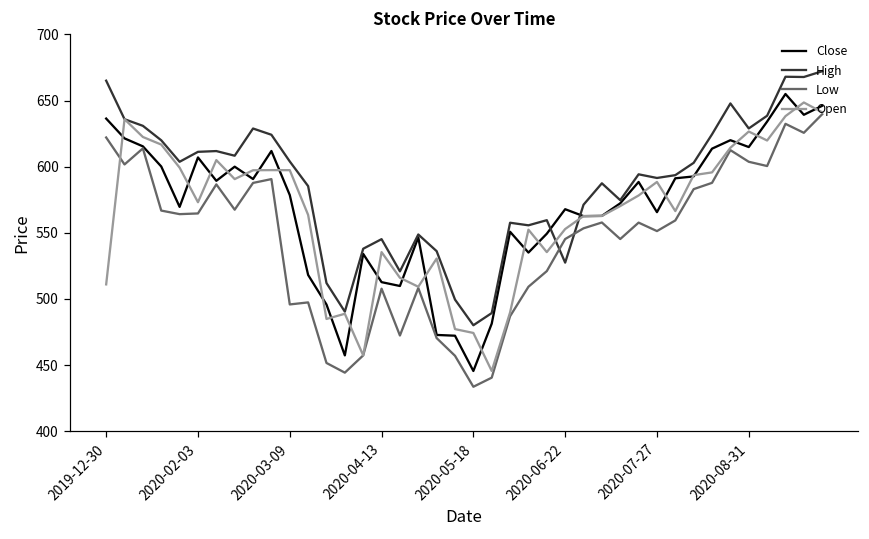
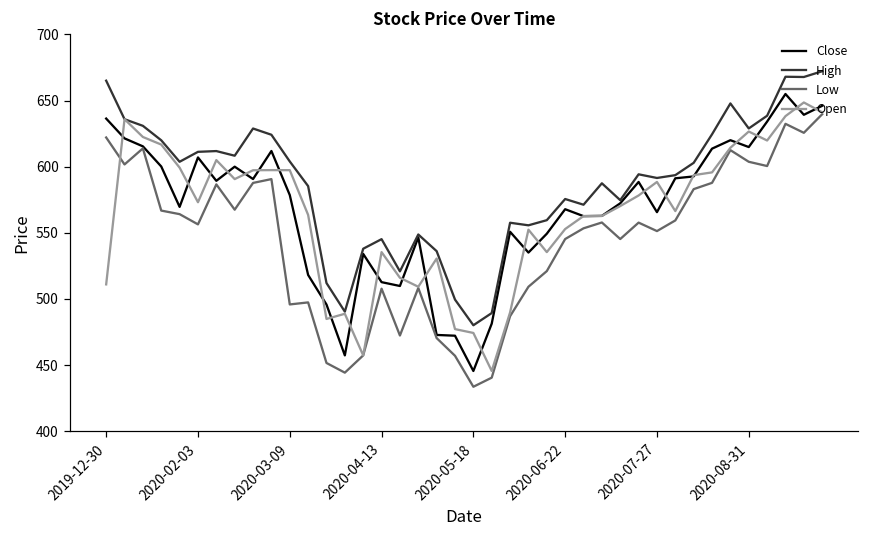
Low, 2020-02-03: 565 -> 556
High, 2020-06-22: 527 -> 576
